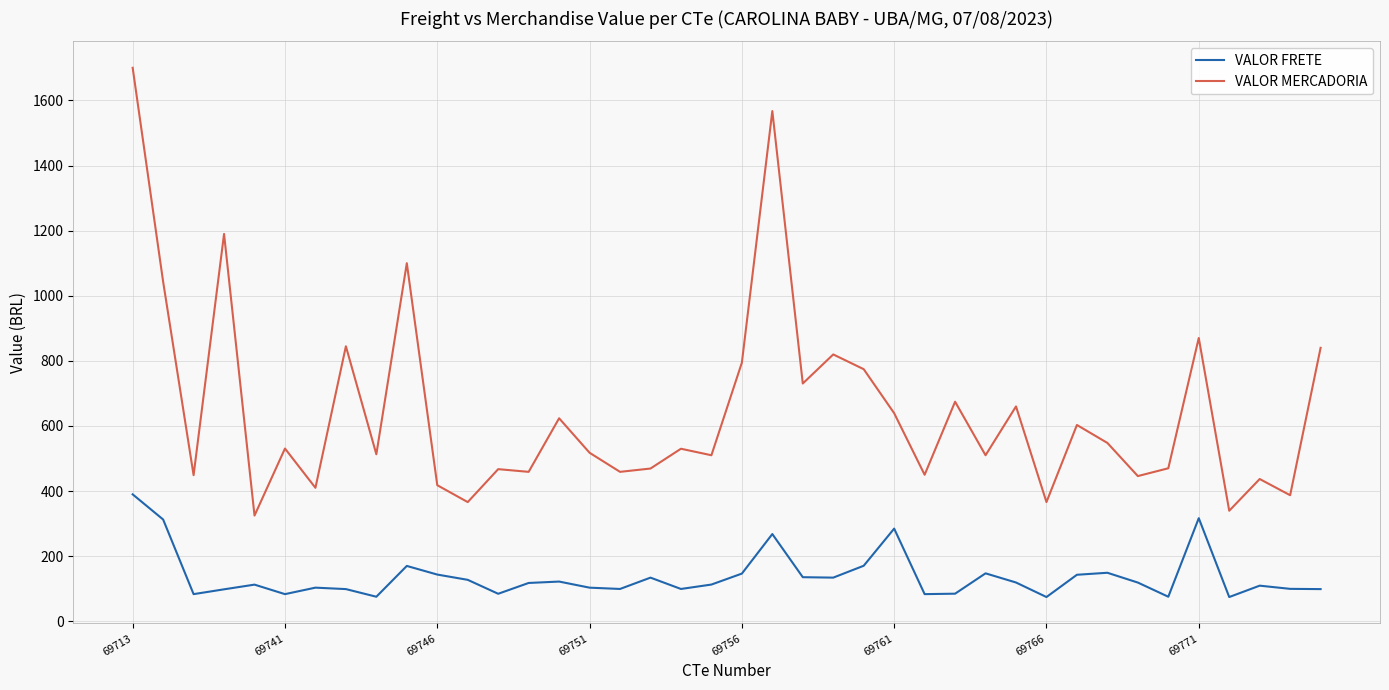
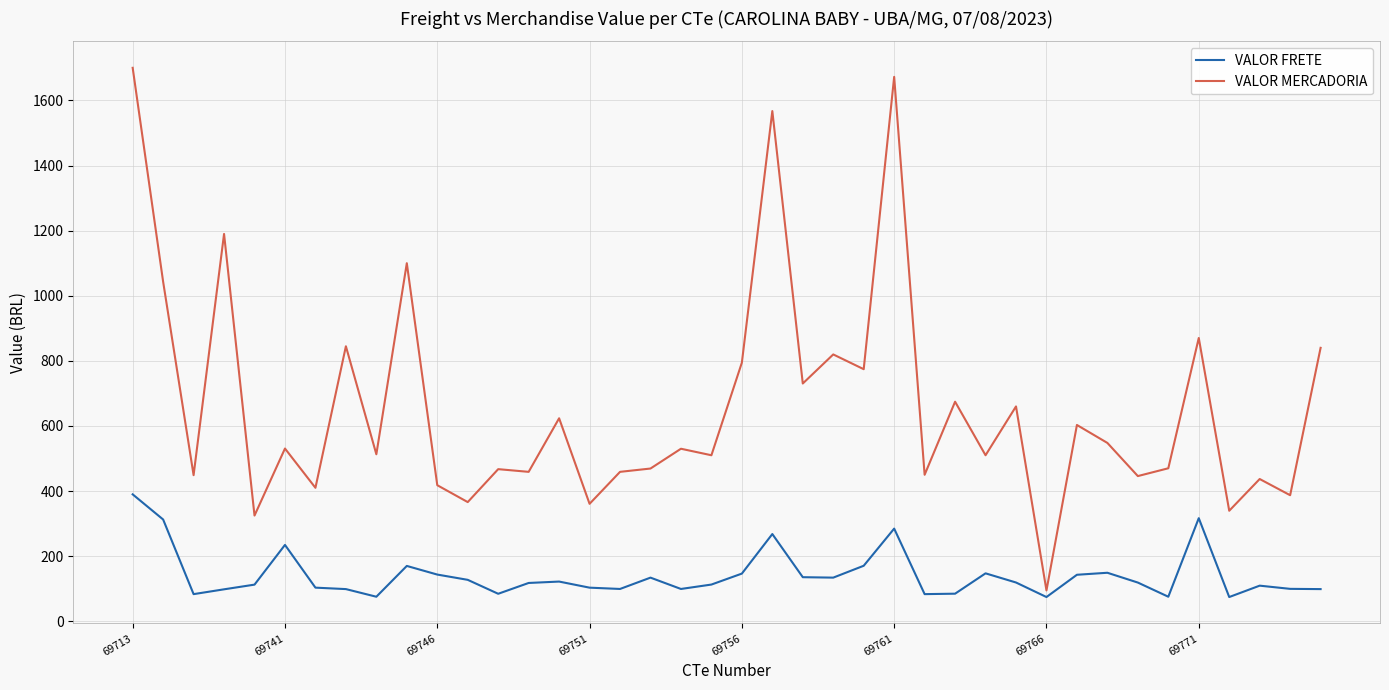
VALOR FRETE, 69741: 80 -> 230
VALOR MERCADORIA, 69751: 520 -> 360
VALOR MERCADORIA, 69761: 640 -> 1670
VALOR MERCADORIA, 69766: 370 -> 90
